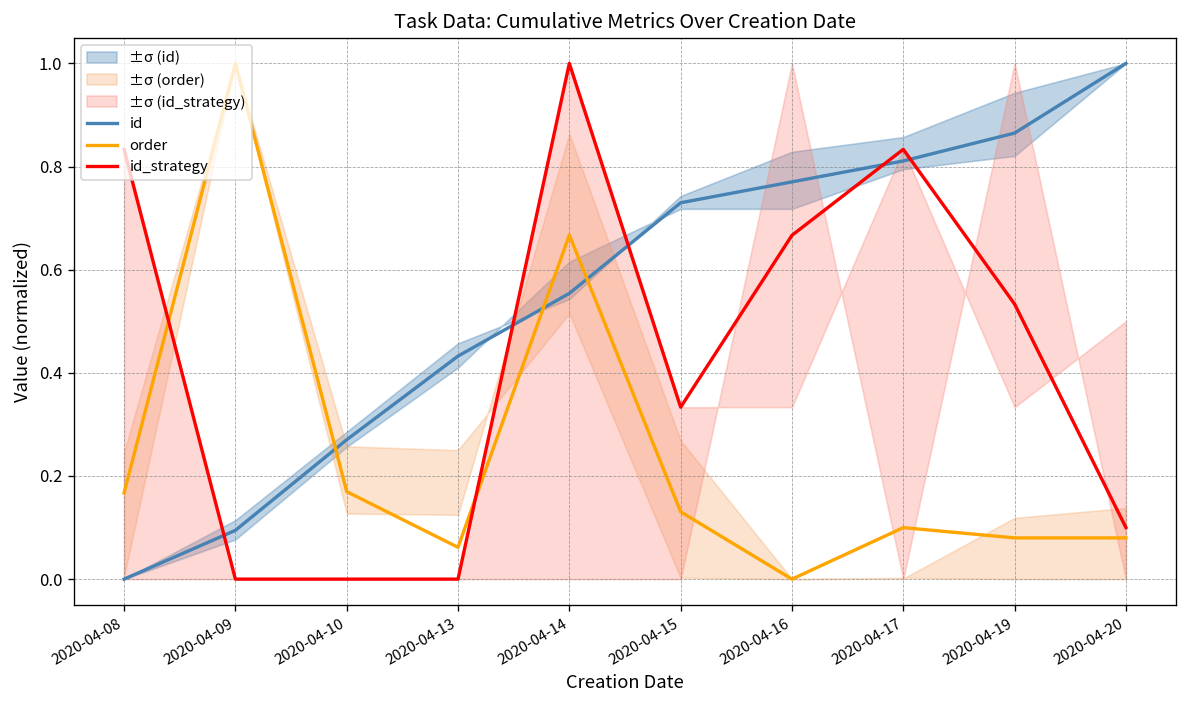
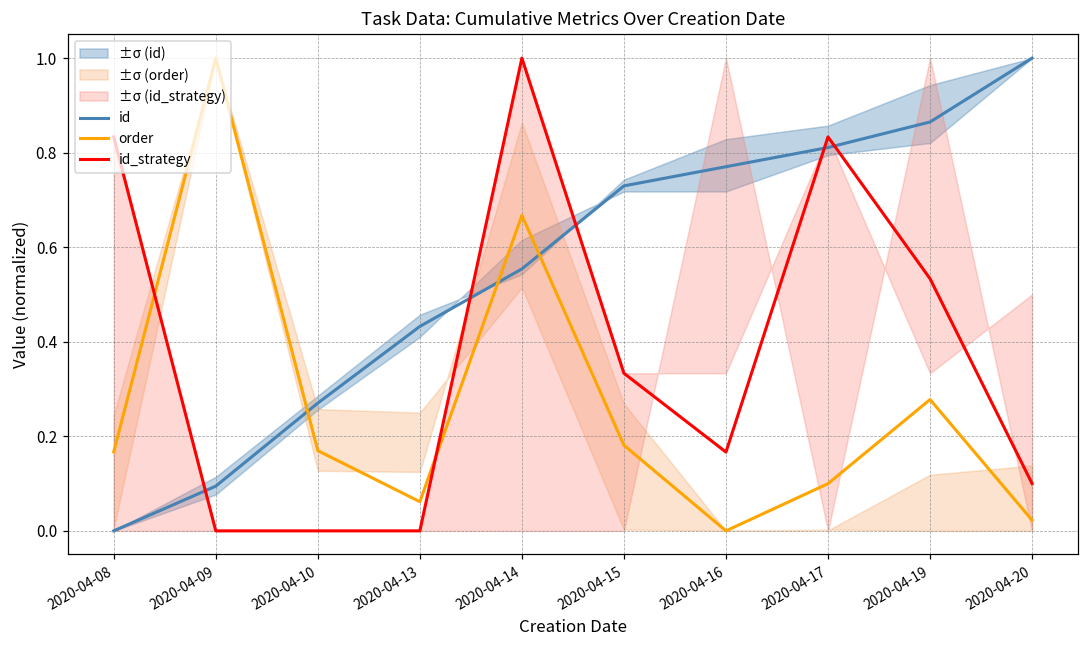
order, 2020-04-15: 0.13 -> 0.18
id_strategy, 2020-04-16: 0.67 -> 0.17
order, 2020-04-19: 0.08 -> 0.28
order, 2020-04-20: 0.08 -> 0.02
